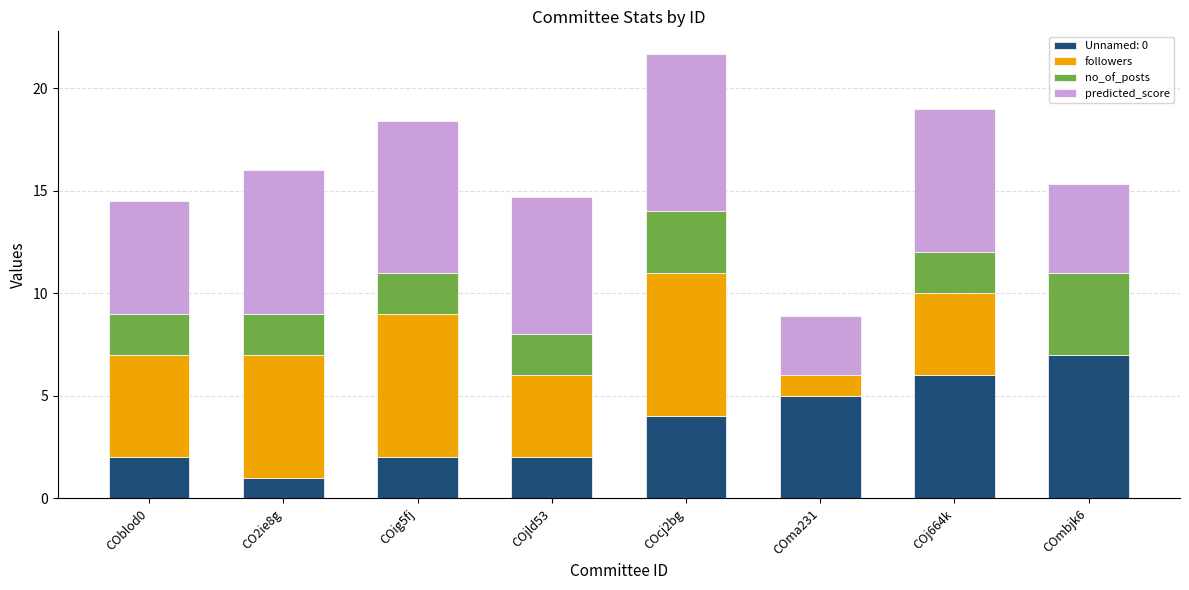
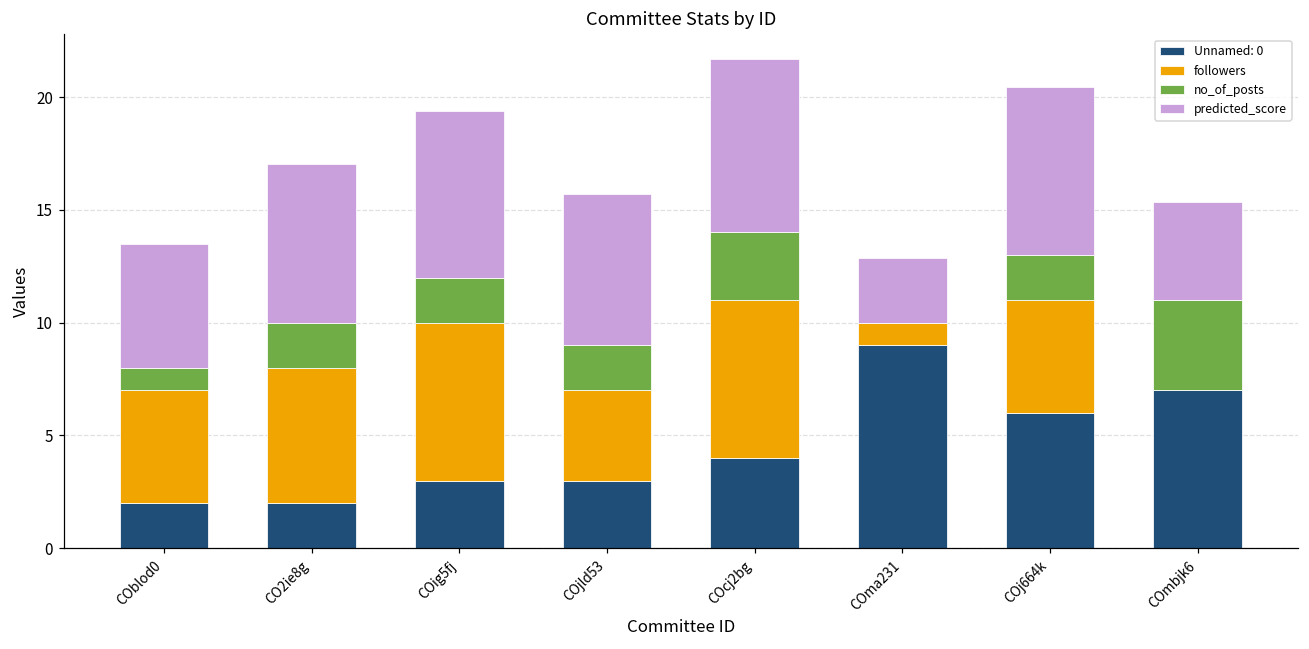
no_of_posts, COblod0: 2 -> 1
Unnamed: 0, CO2ie8g: 1 -> 2
Unnamed: 0, COig5fj: 2 -> 3
Unnamed: 0, COjld53: 2 -> 3
Unnamed: 0, COma231: 5 -> 9
followers, COj664k: 4 -> 5
predicted_score, COj664k: 7.0 -> 7.5
